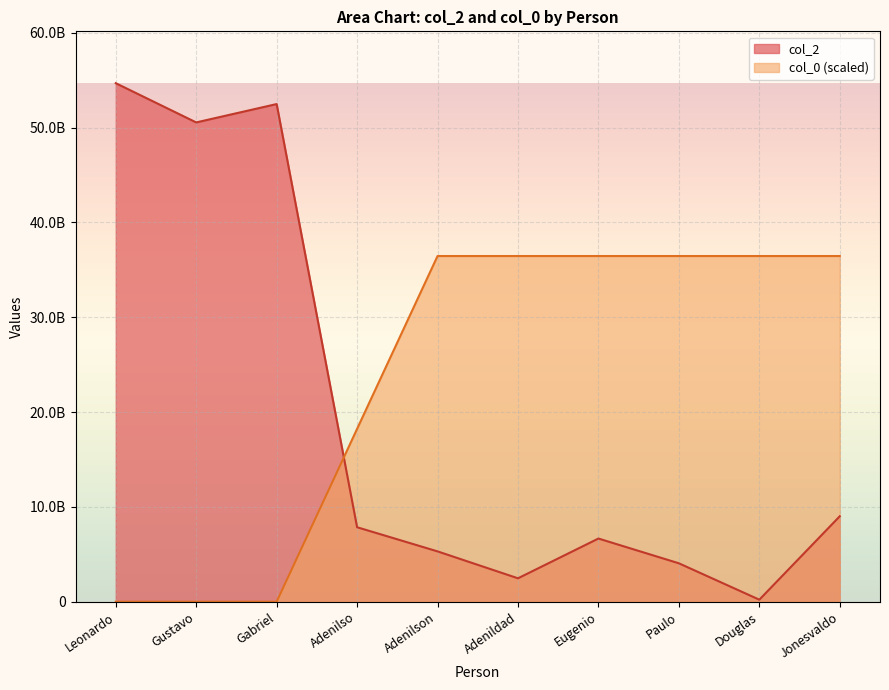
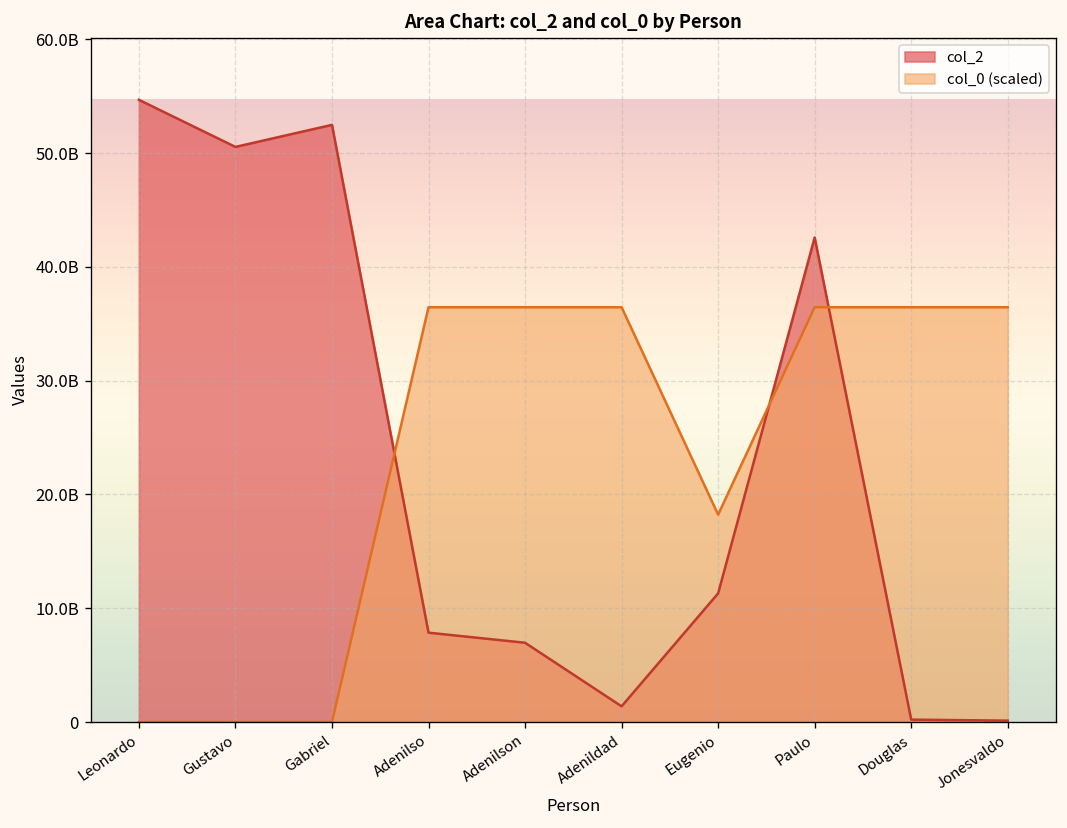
col_0 (scaled), Adenilso: 18000000000 -> 36000000000
col_2, Adenilson: 5000000000 -> 7000000000
col_2, Adenildad: 2000000000 -> 1000000000
col_2, Eugenio: 7000000000 -> 11000000000
col_0 (scaled), Eugenio: 36000000000 -> 18000000000
col_2, Paulo: 4000000000 -> 43000000000
col_2, Jonesvaldo: 9000000000 -> 0
